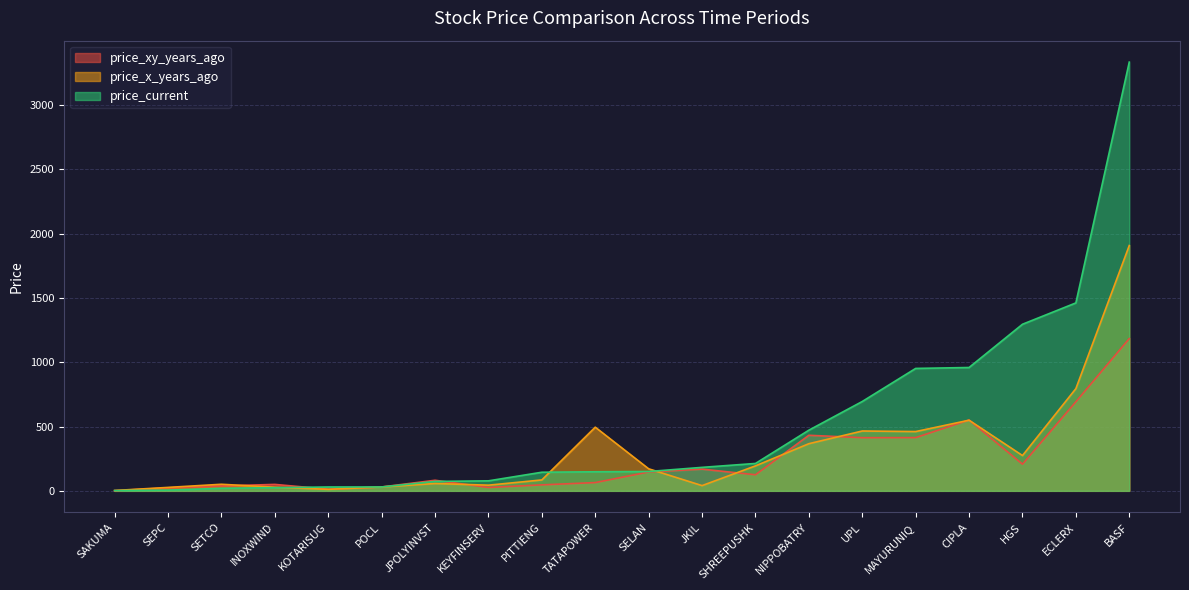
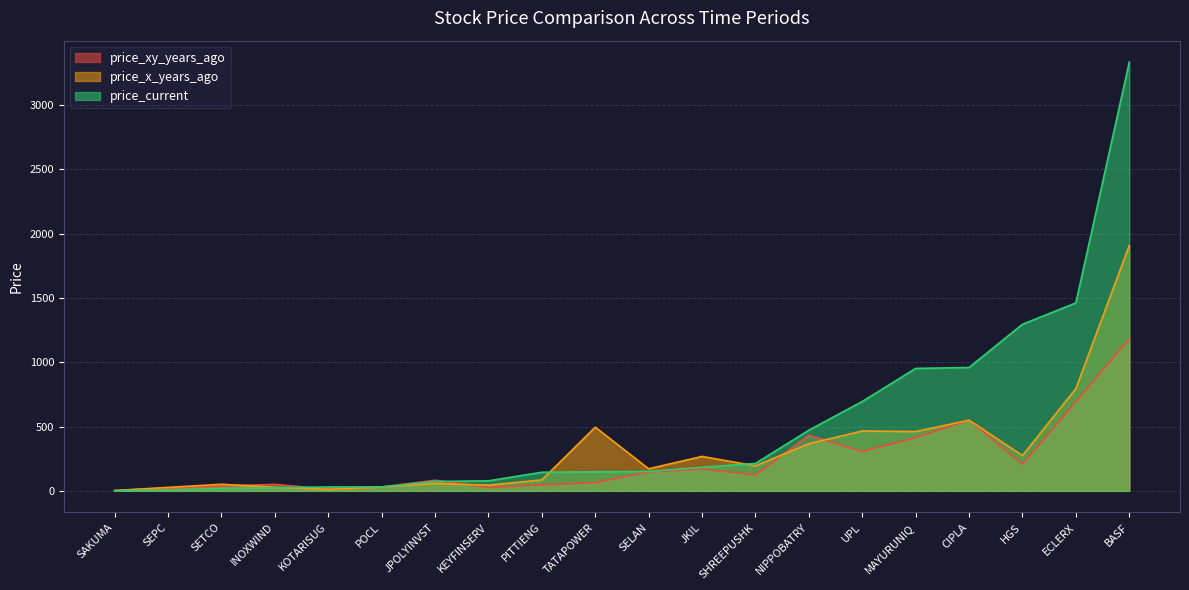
price_x_years_ago, JKIL: 40 -> 270
price_xy_years_ago, UPL: 410 -> 310
